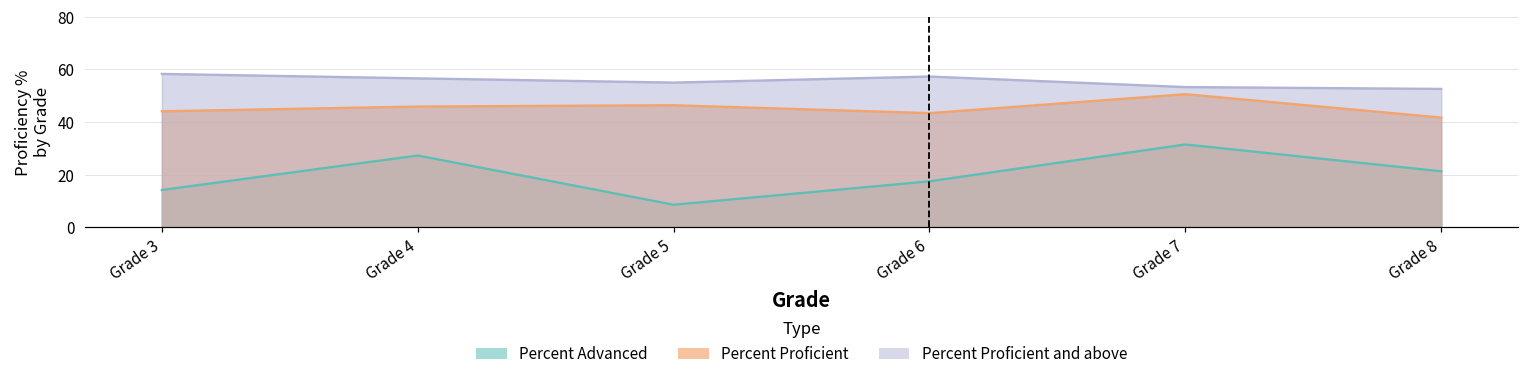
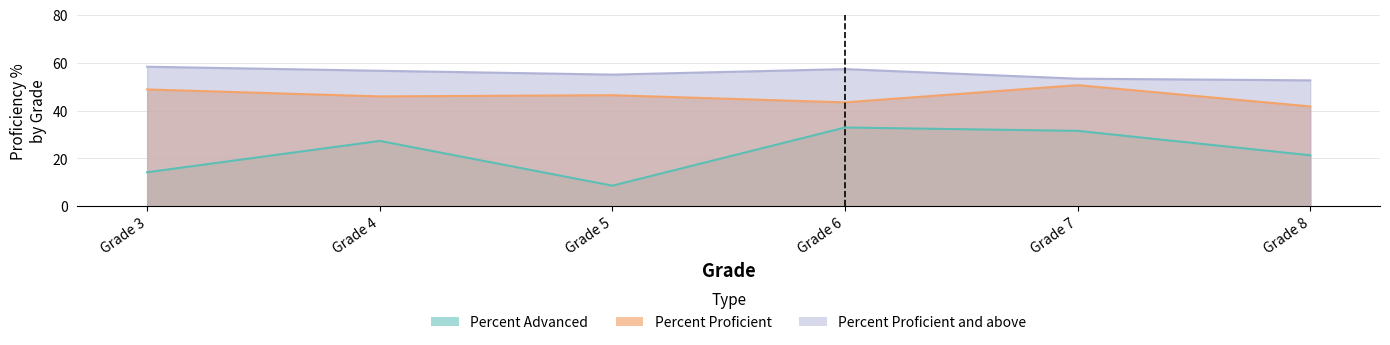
Percent Proficient, Grade 3: 44 -> 49
Percent Advanced, Grade 6: 18 -> 33
